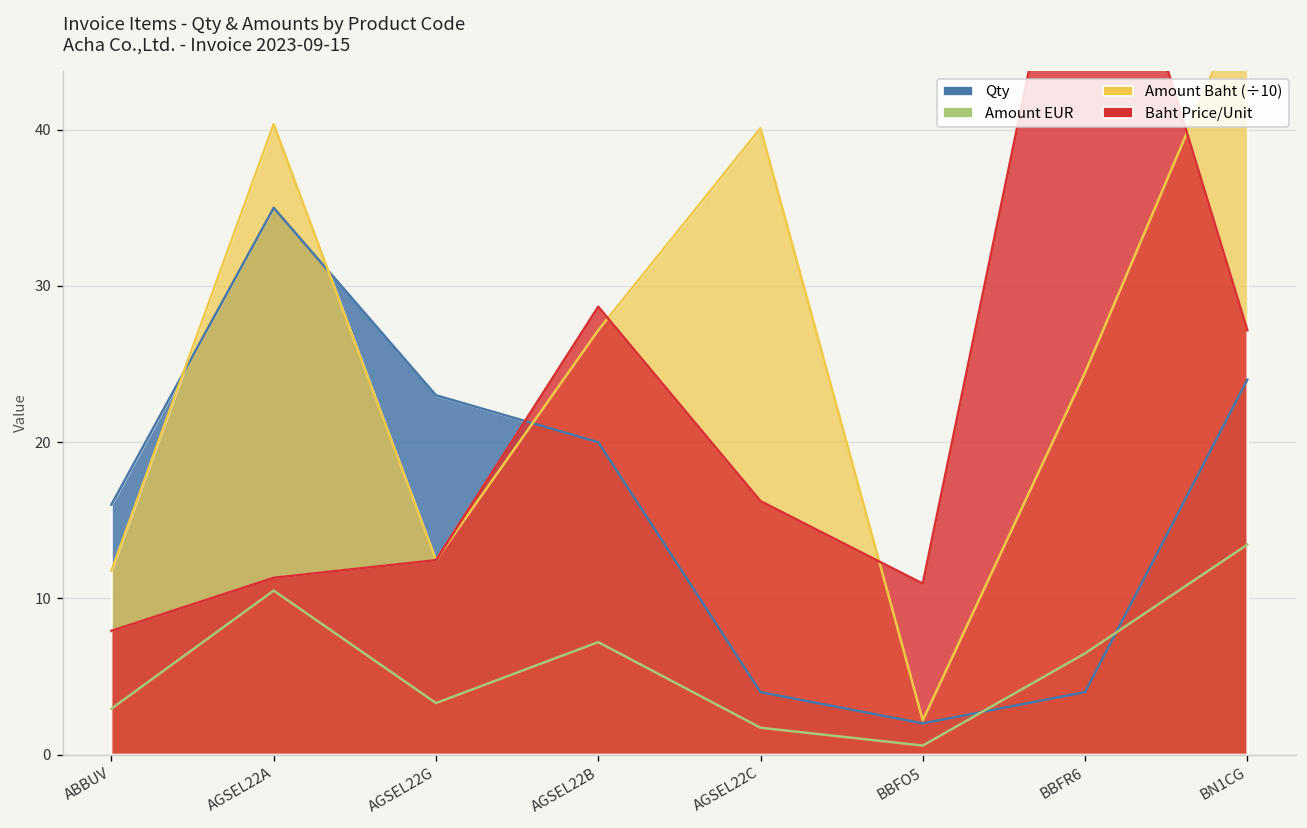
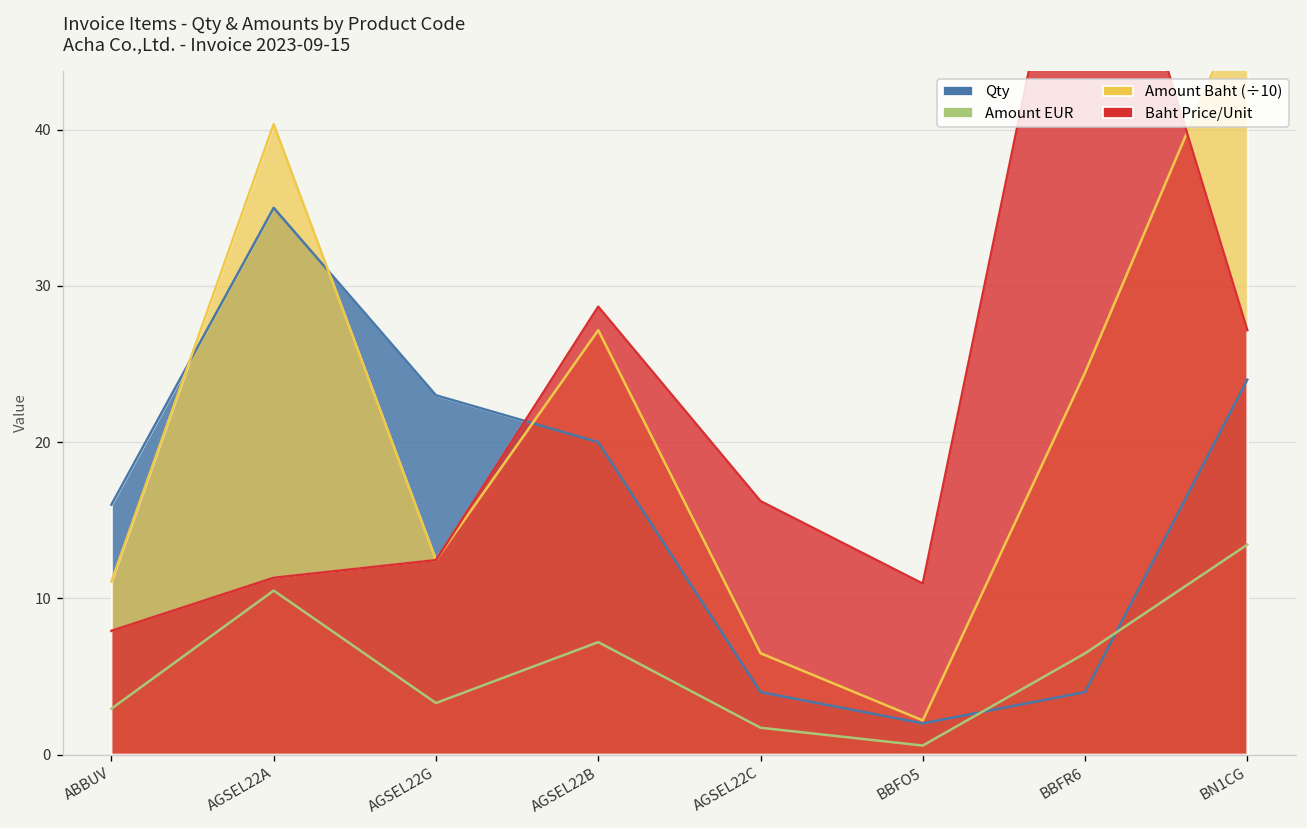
Amount Baht (÷10), ABBUV: 11.8 -> 11.1
Amount Baht (÷10), AGSEL22C: 40.1 -> 6.5
